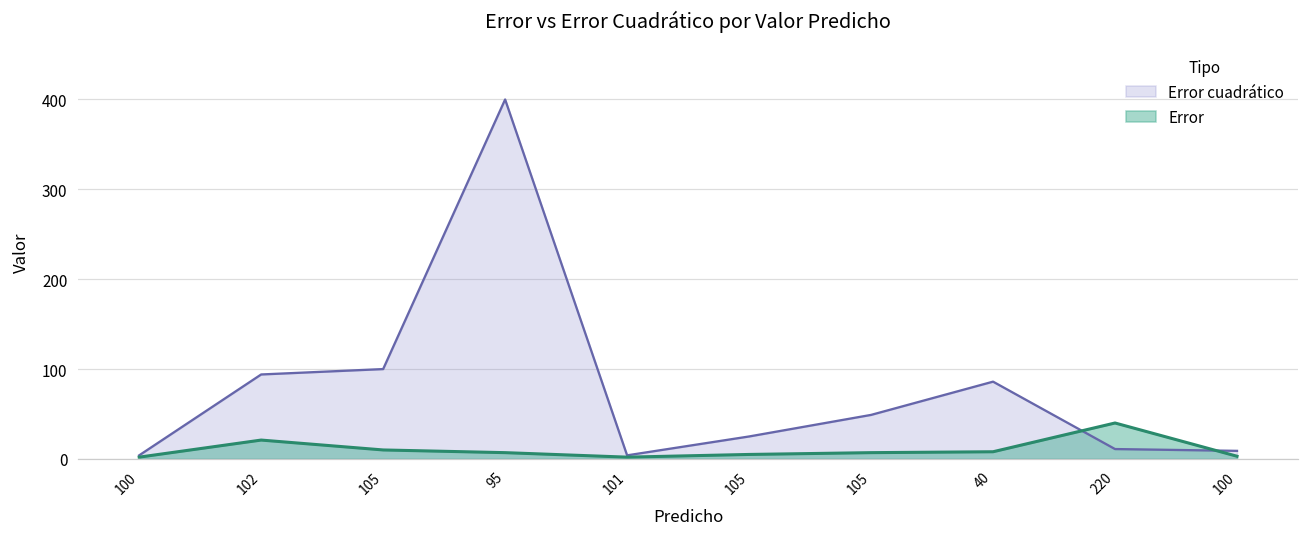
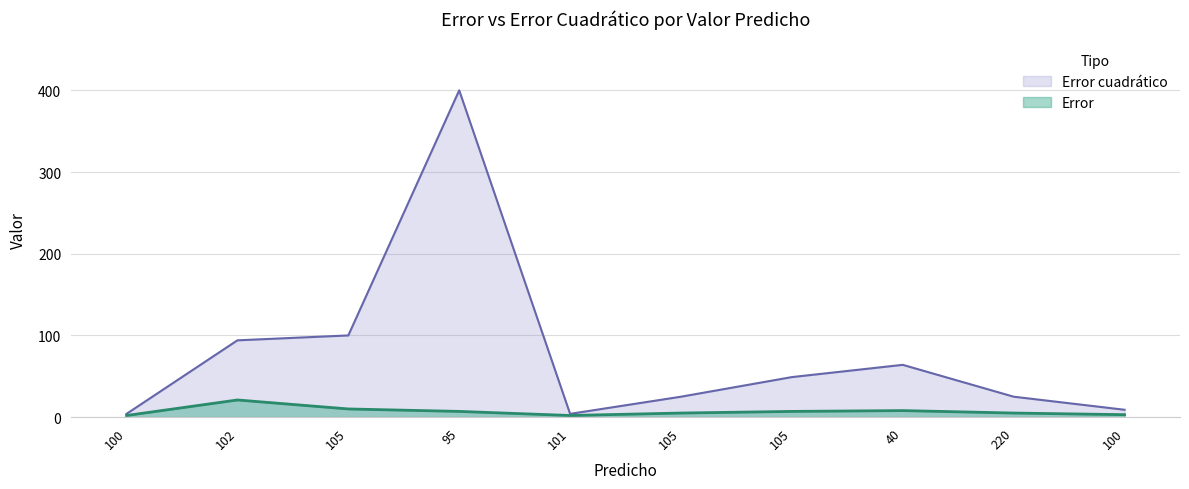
Error cuadrático, 40: 90 -> 60
Error cuadrático, 220: 10 -> 30
Error, 220: 40 -> 10
